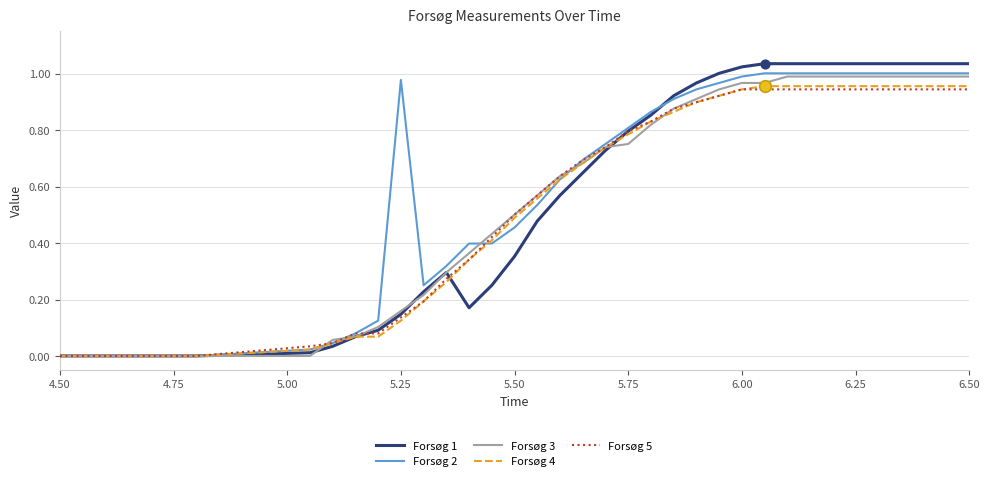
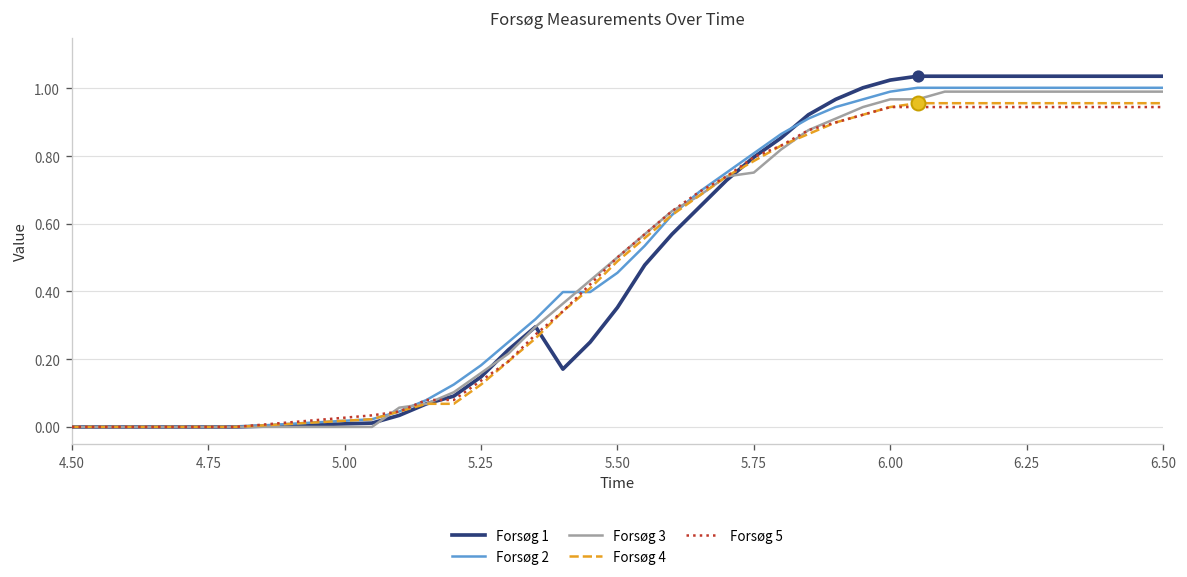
Forsøg 2, 5.25: 0.98 -> 0.18
